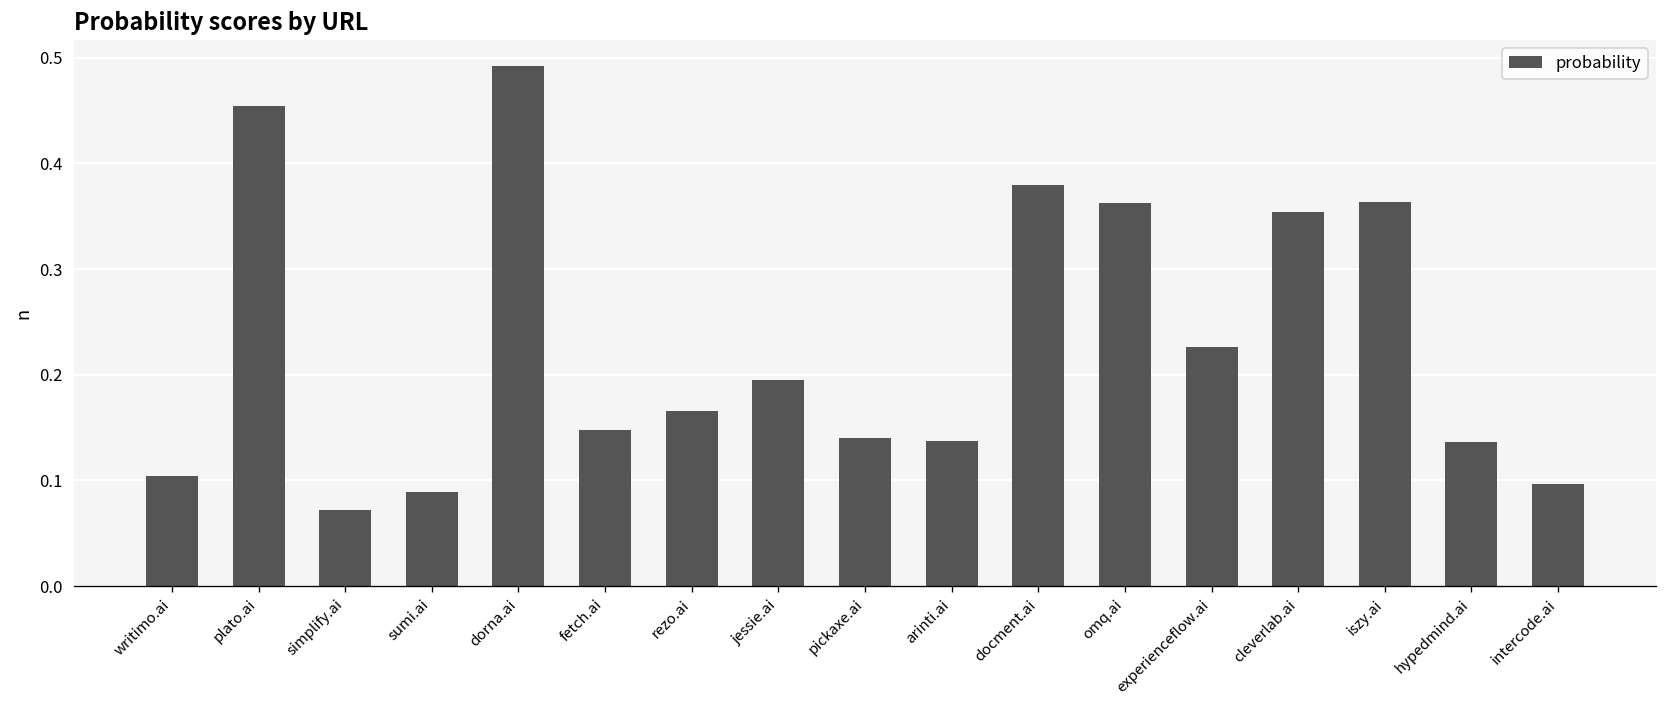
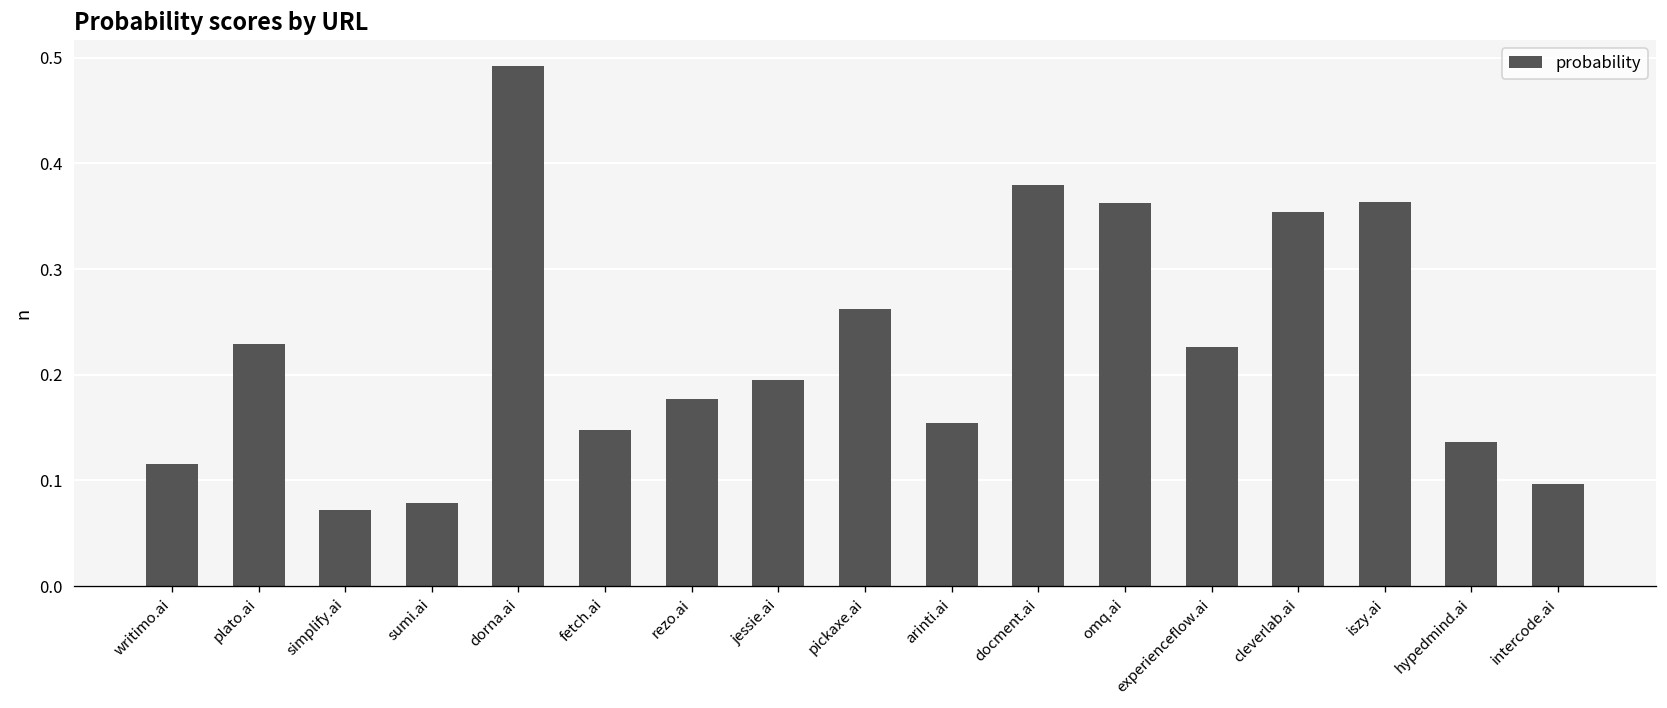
writimo.ai: 0.10 -> 0.12
plato.ai: 0.45 -> 0.23
sumi.ai: 0.09 -> 0.08
rezo.ai: 0.17 -> 0.18
pickaxe.ai: 0.14 -> 0.26
arinti.ai: 0.14 -> 0.15
